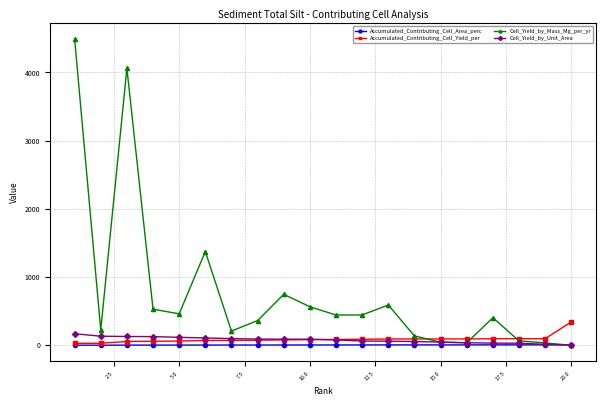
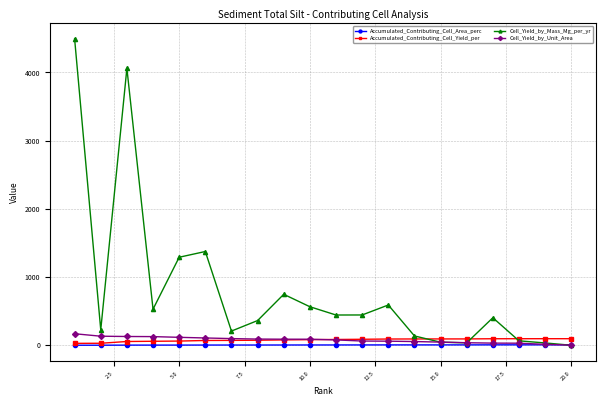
Cell_Yield_by_Mass_Mg_per_yr, 5.0: 500 -> 1300
Accumulated_Contributing_Cell_Yield_per, 20.0: 300 -> 100
